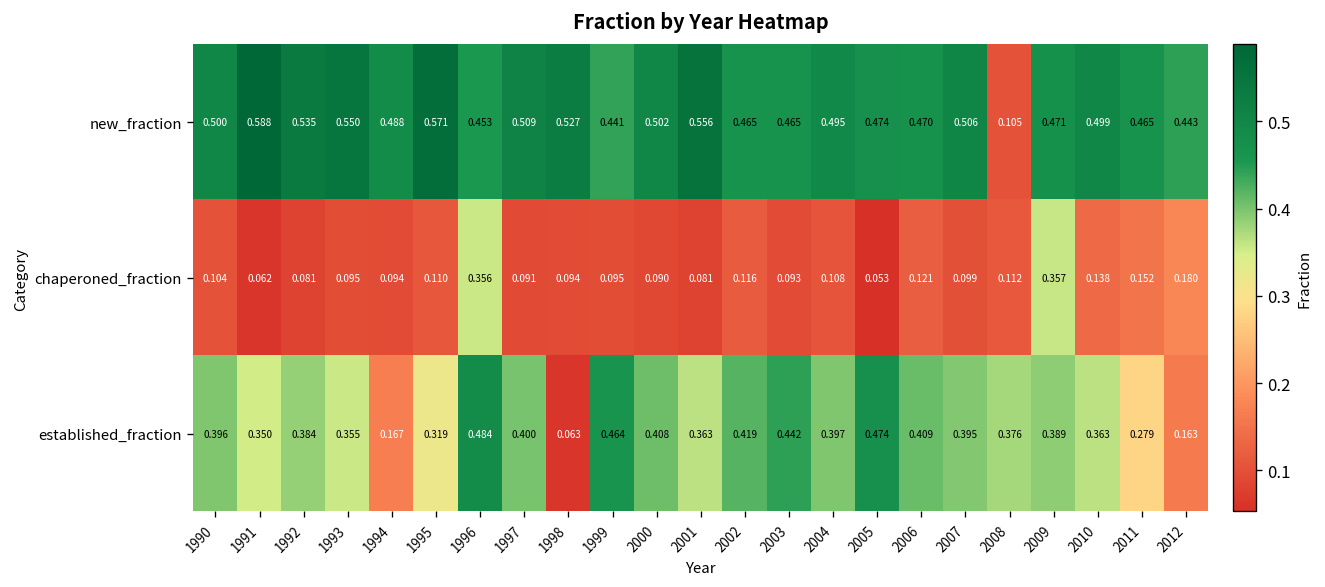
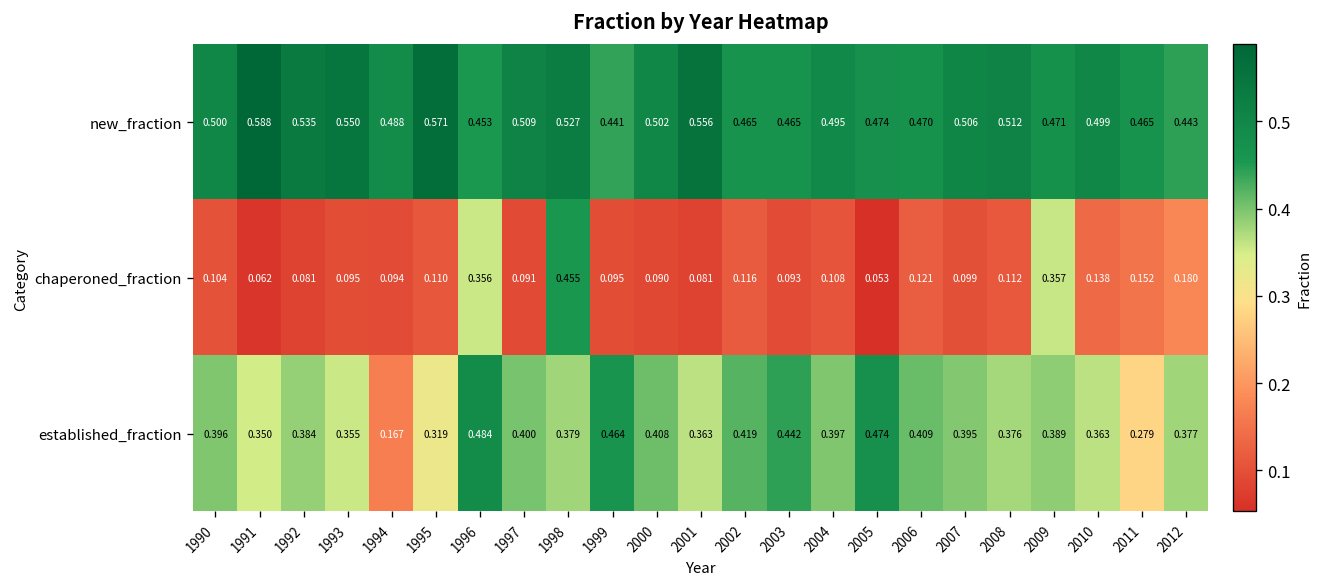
new_fraction, 2008: 0.105 -> 0.512
chaperoned_fraction, 1998: 0.094 -> 0.455
established_fraction, 1998: 0.063 -> 0.379
established_fraction, 2012: 0.163 -> 0.377
